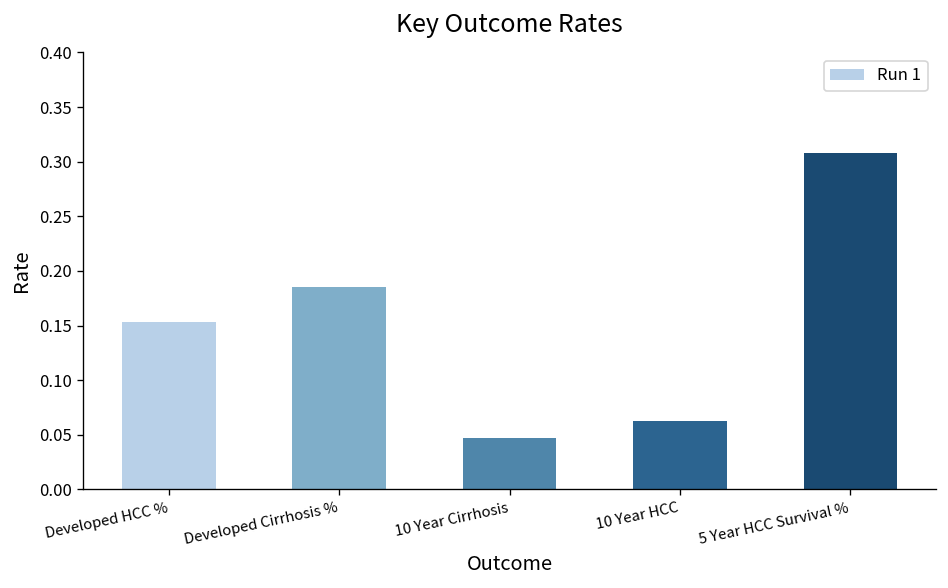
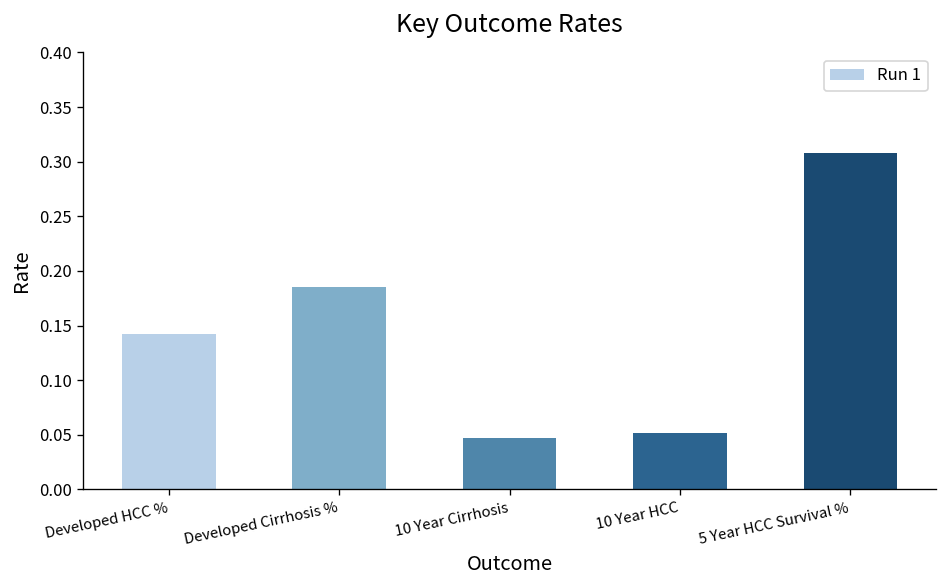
Developed HCC %: 0.15 -> 0.14
10 Year HCC: 0.06 -> 0.05
